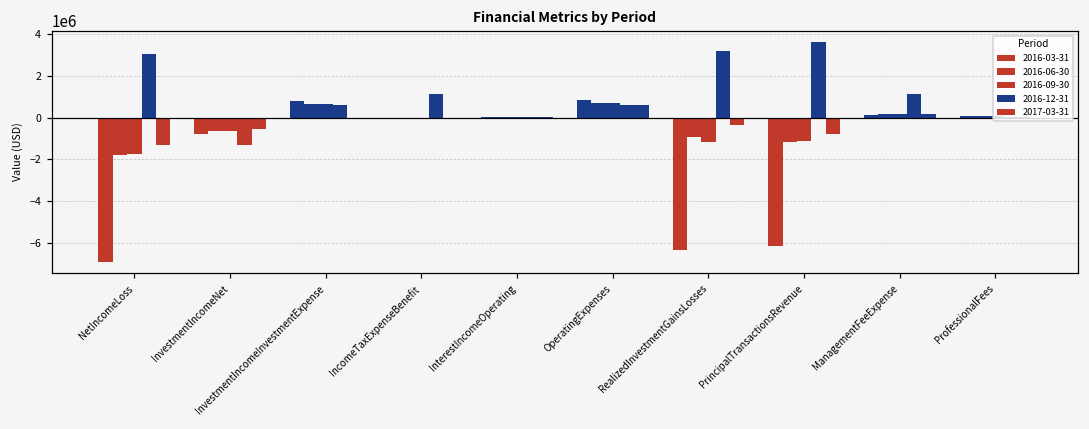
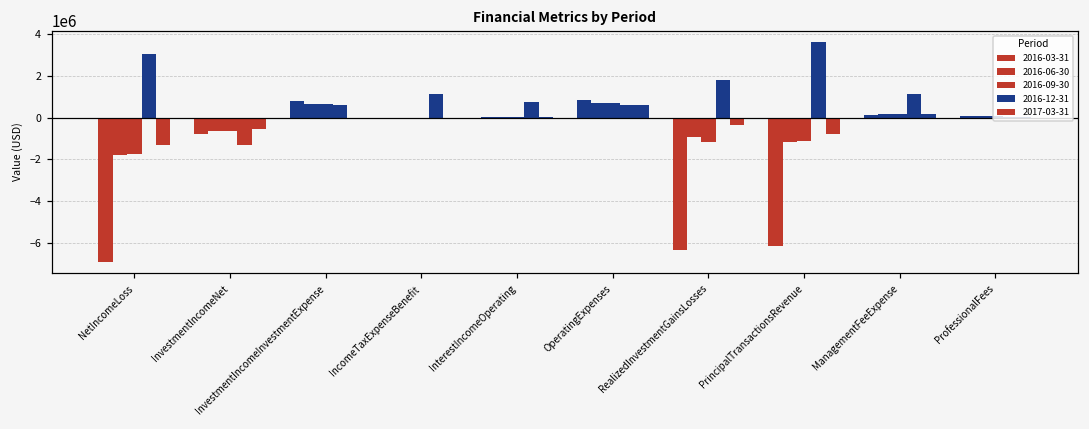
2016-12-31, InterestIncomeOperating: 0 -> 800000
2016-12-31, RealizedInvestmentGainsLosses: 3200000 -> 1800000
